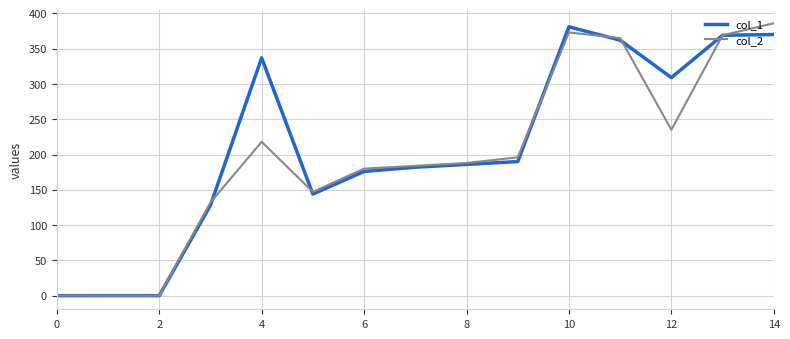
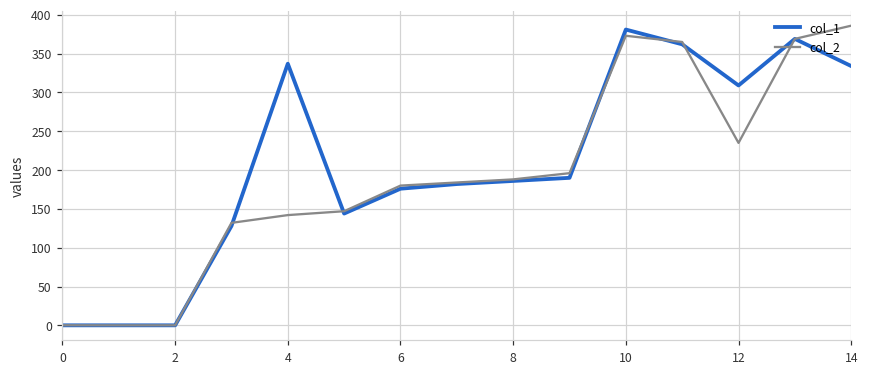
col_2, 4: 220 -> 140
col_1, 14: 370 -> 330
